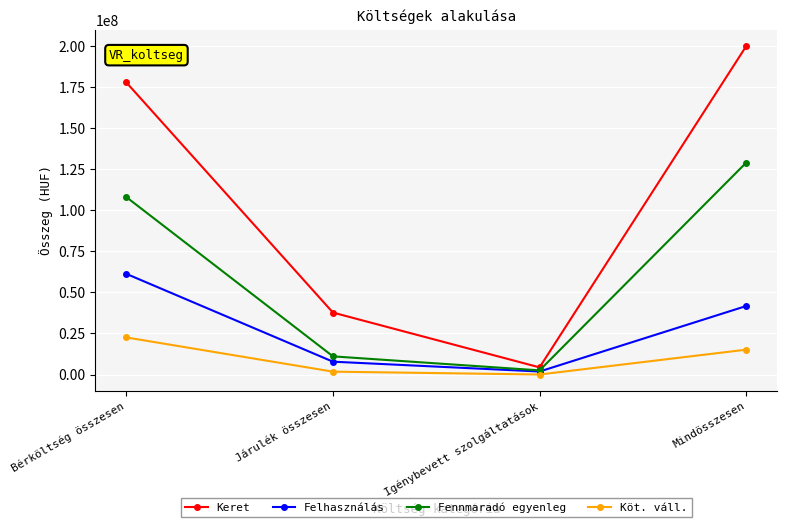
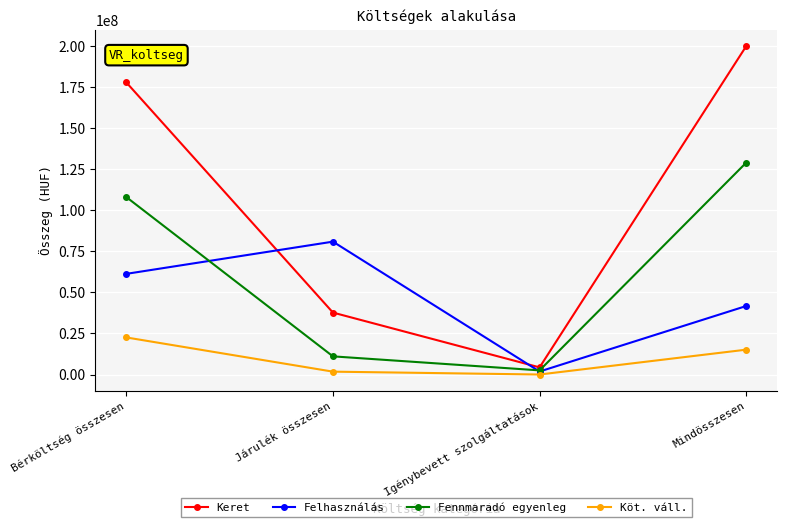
Felhasználás, Járulék összesen: 8000000 -> 81000000
